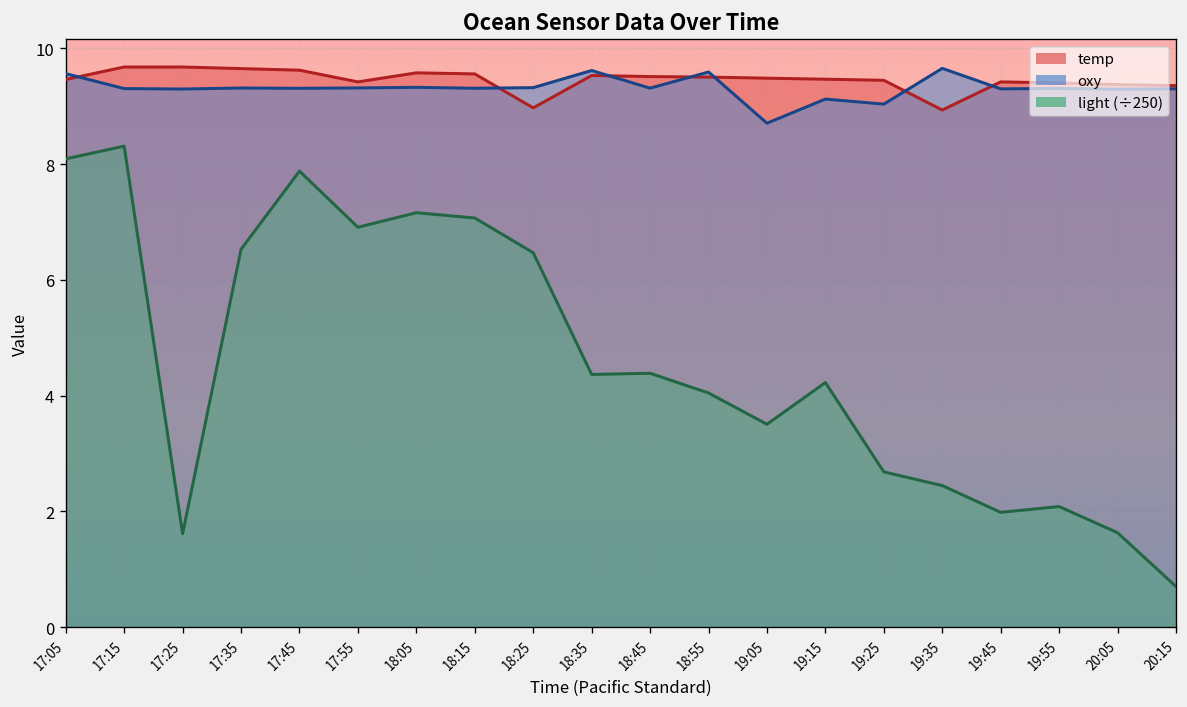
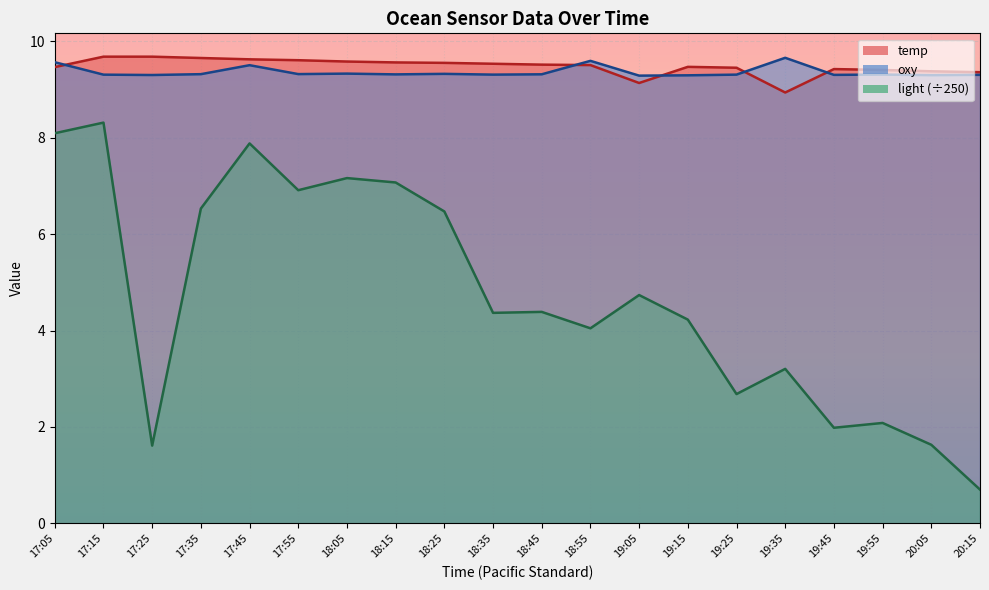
oxy, 17:45: 9.3 -> 9.5
temp, 17:55: 9.4 -> 9.6
temp, 18:25: 9.0 -> 9.6
oxy, 18:35: 9.6 -> 9.3
temp, 19:05: 9.5 -> 9.1
oxy, 19:05: 8.7 -> 9.3
light (÷250), 19:05: 3.5 -> 4.7
oxy, 19:15: 9.1 -> 9.3
oxy, 19:25: 9.0 -> 9.3
light (÷250), 19:35: 2.4 -> 3.2
